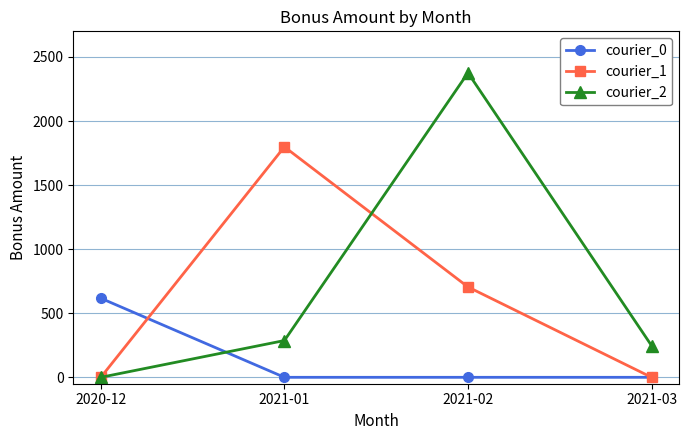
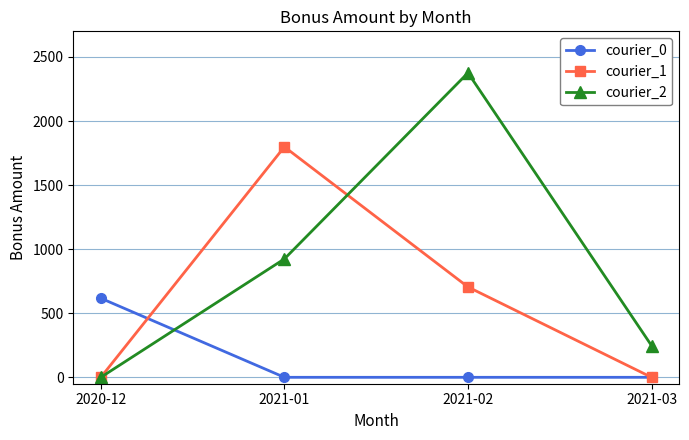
courier_2, 2021-01: 290 -> 920
